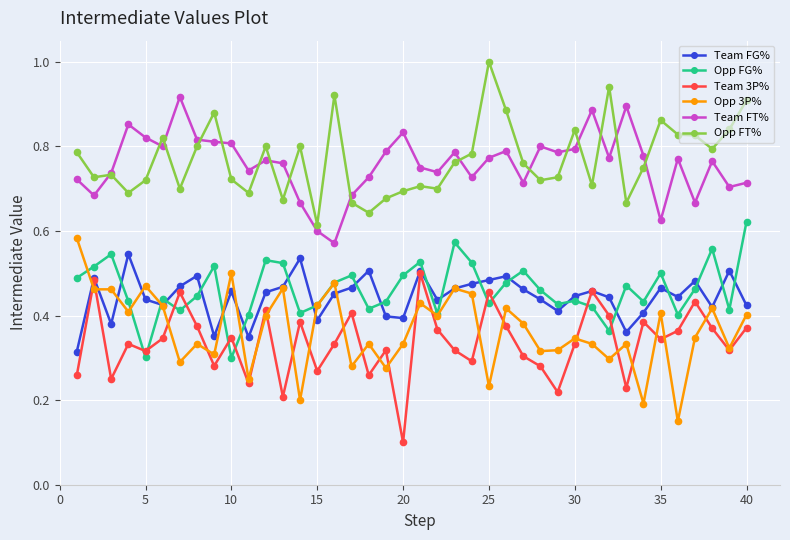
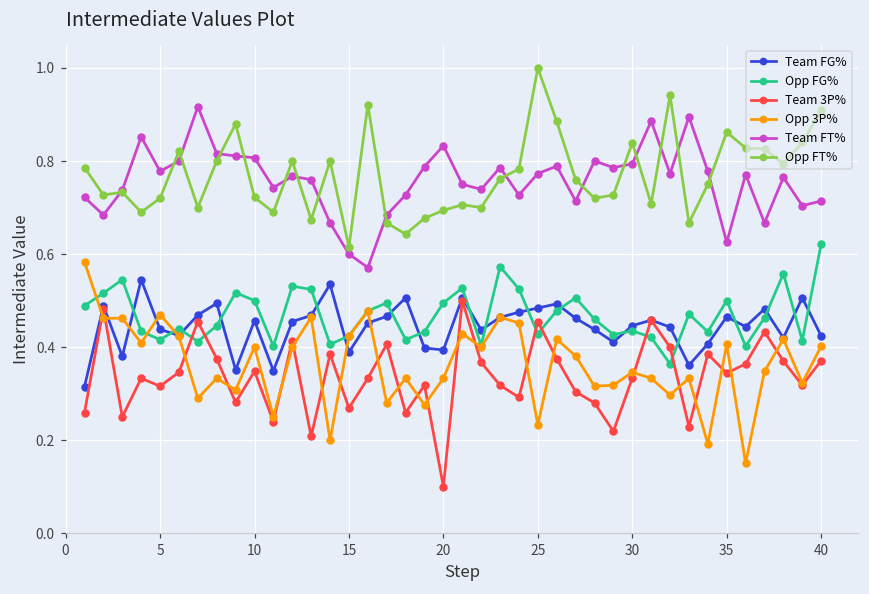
Opp FG%, 5: 0.30 -> 0.42
Team FT%, 5: 0.82 -> 0.78
Opp FG%, 10: 0.3 -> 0.5
Opp 3P%, 10: 0.5 -> 0.4
